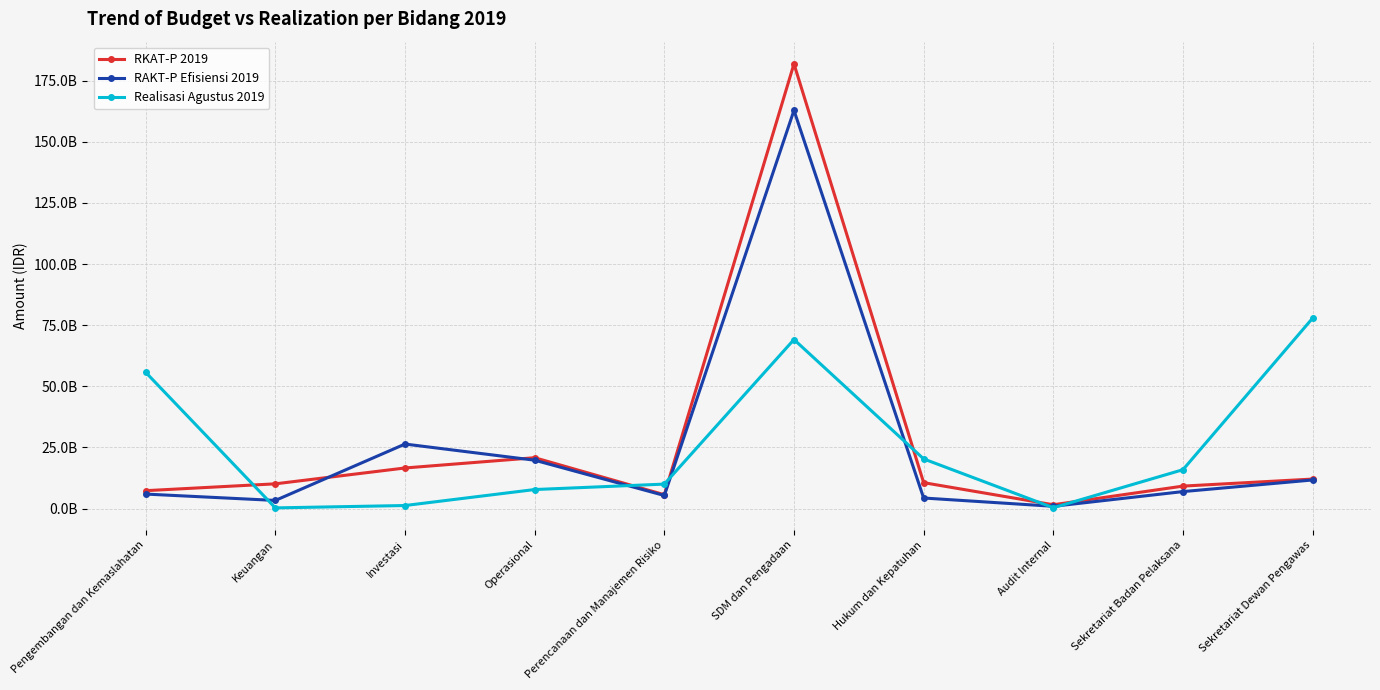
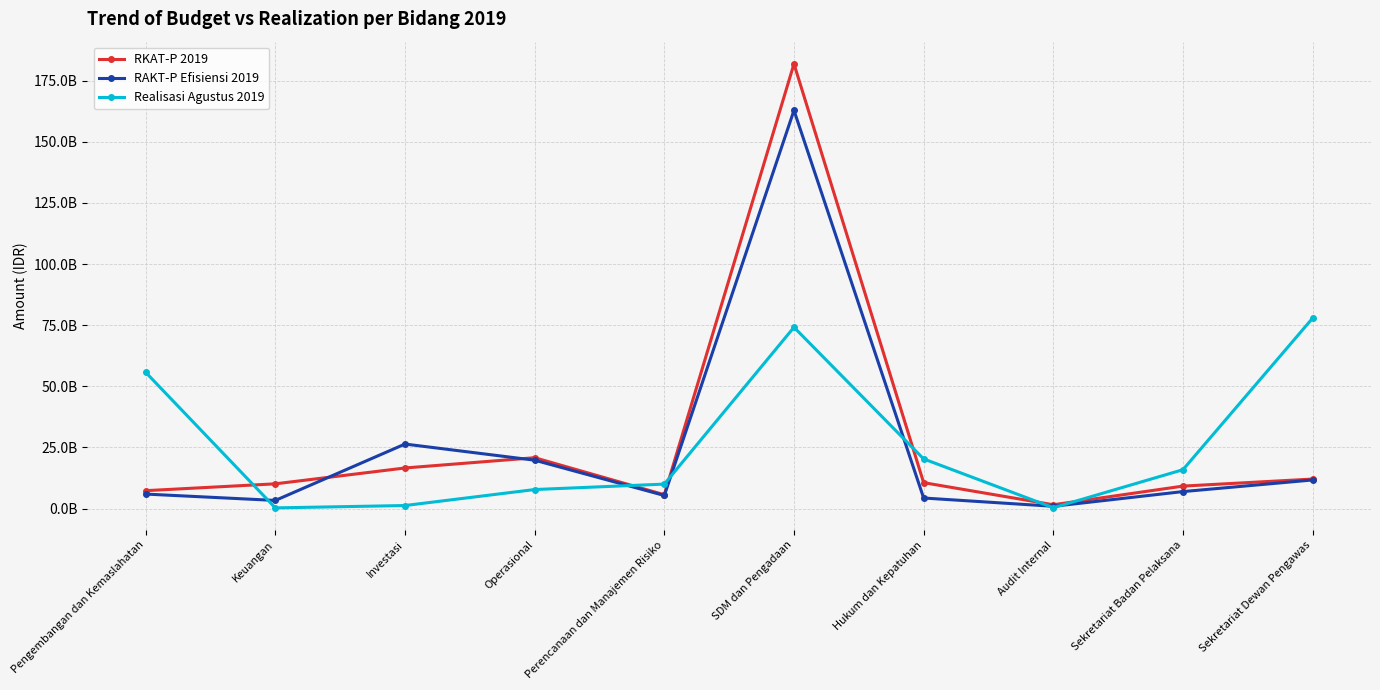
Realisasi Agustus 2019, SDM dan Pengadaan: 69000000000 -> 74000000000
